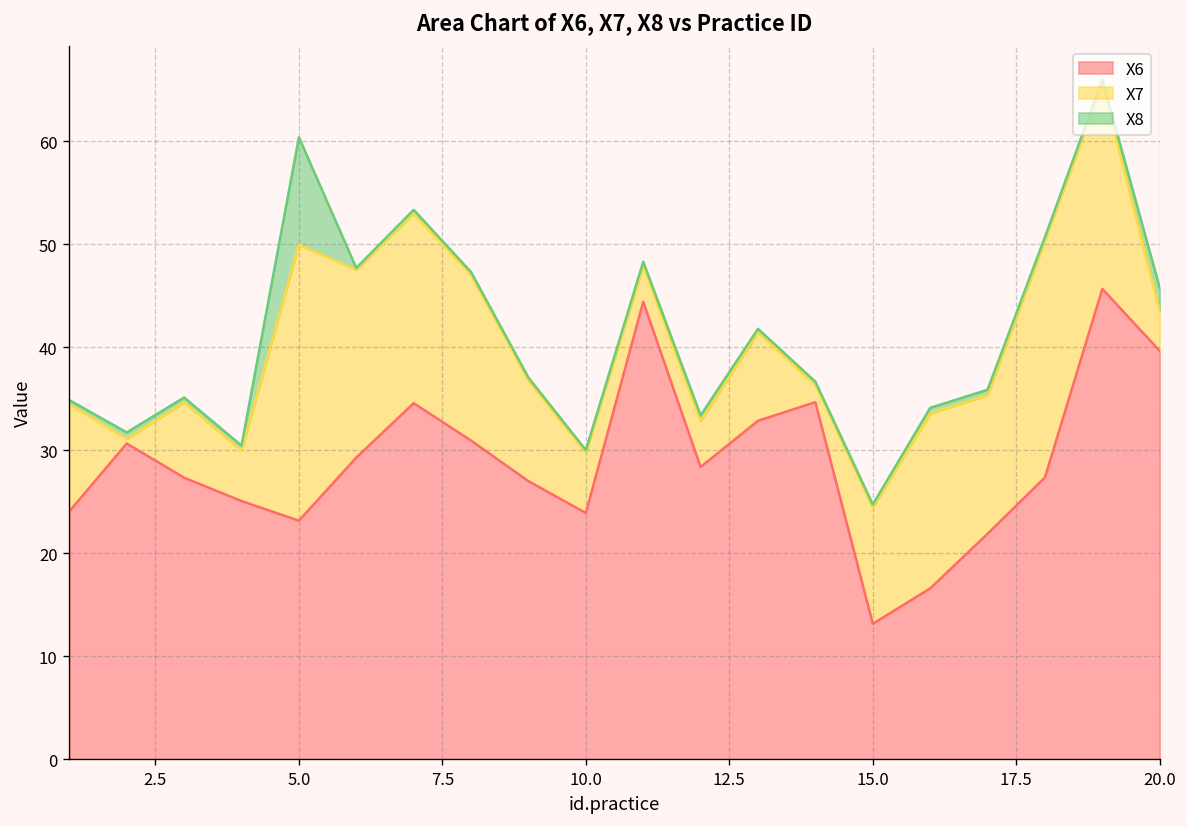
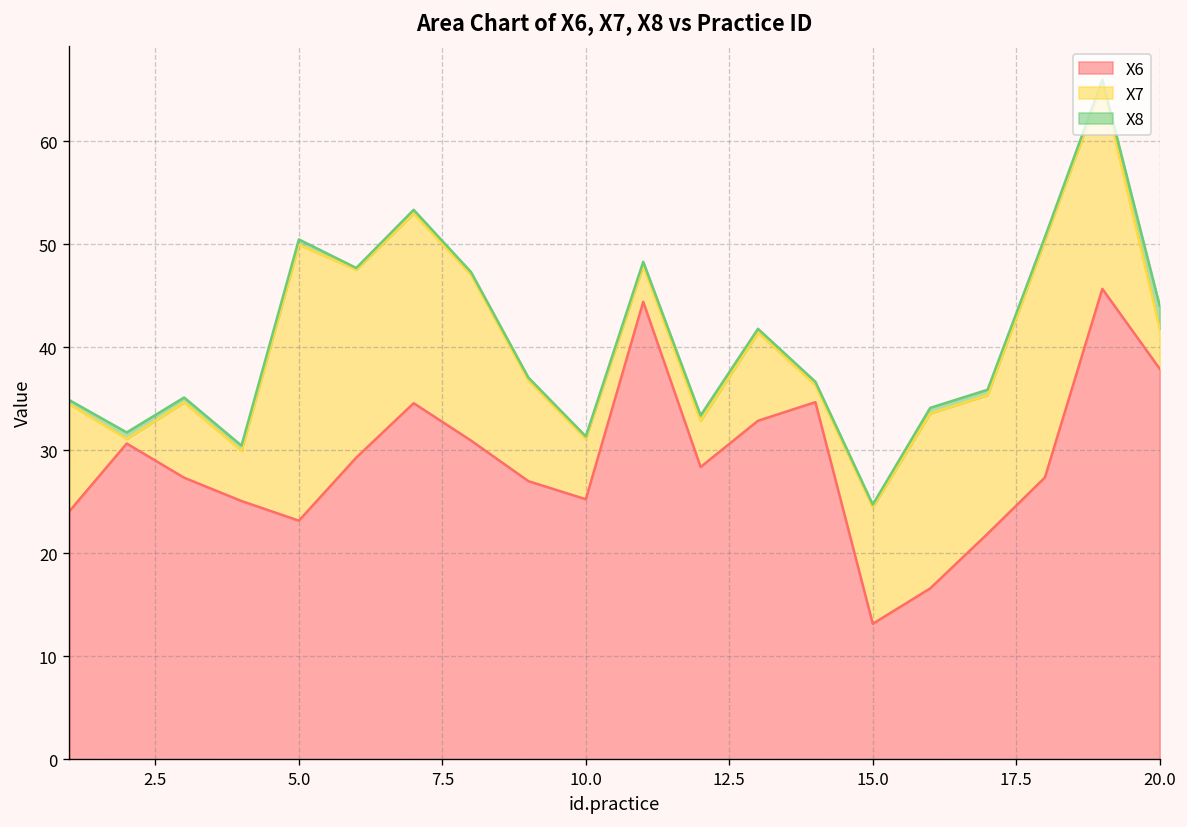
X8, 5.0: 10 -> 1
X6, 10.0: 24 -> 25
X6, 20.0: 40 -> 38
